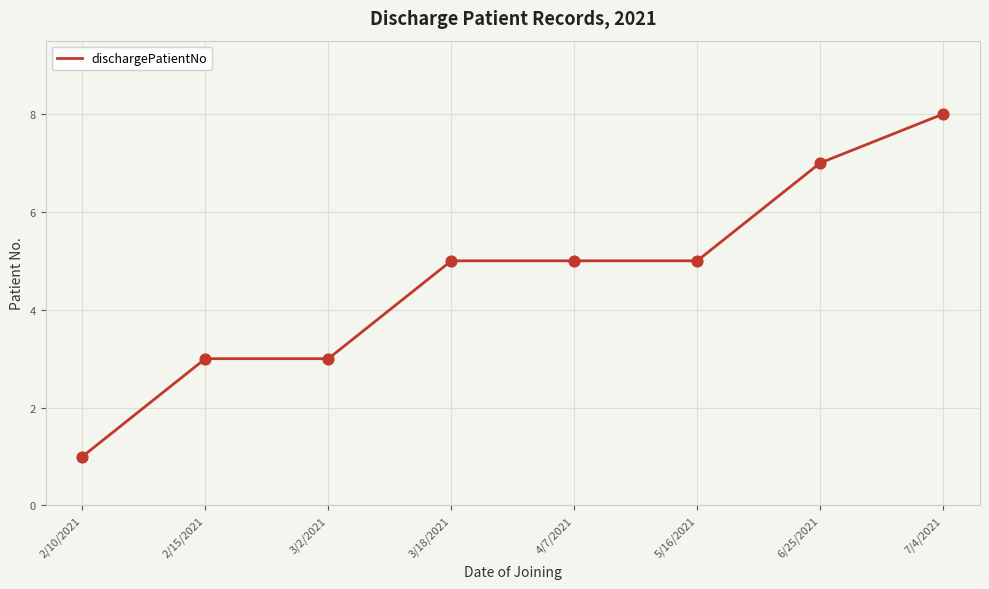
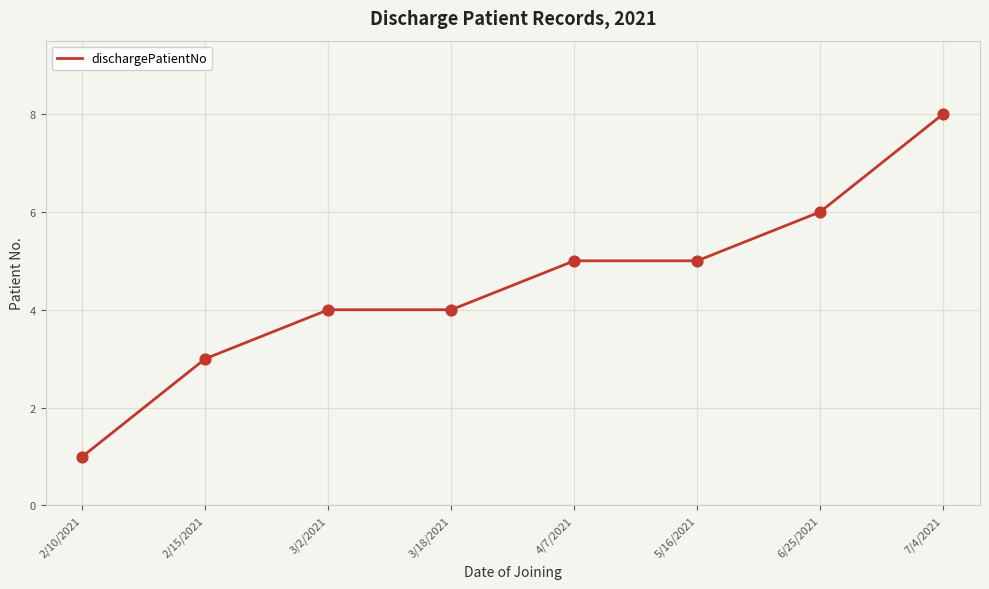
3/2/2021: 3 -> 4
3/18/2021: 5 -> 4
6/25/2021: 7 -> 6
